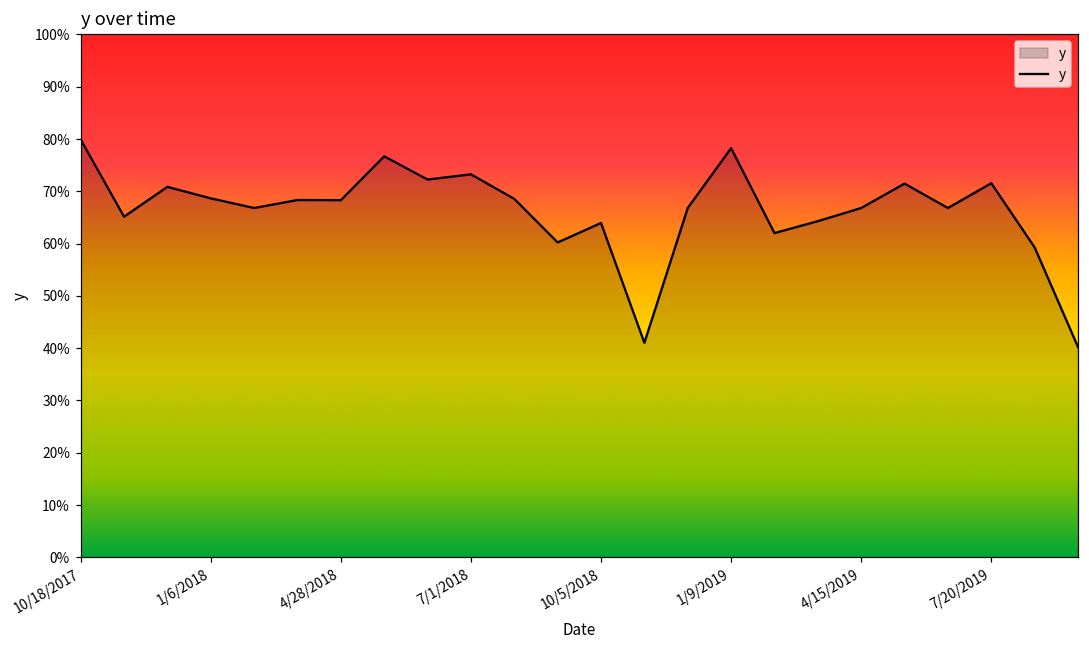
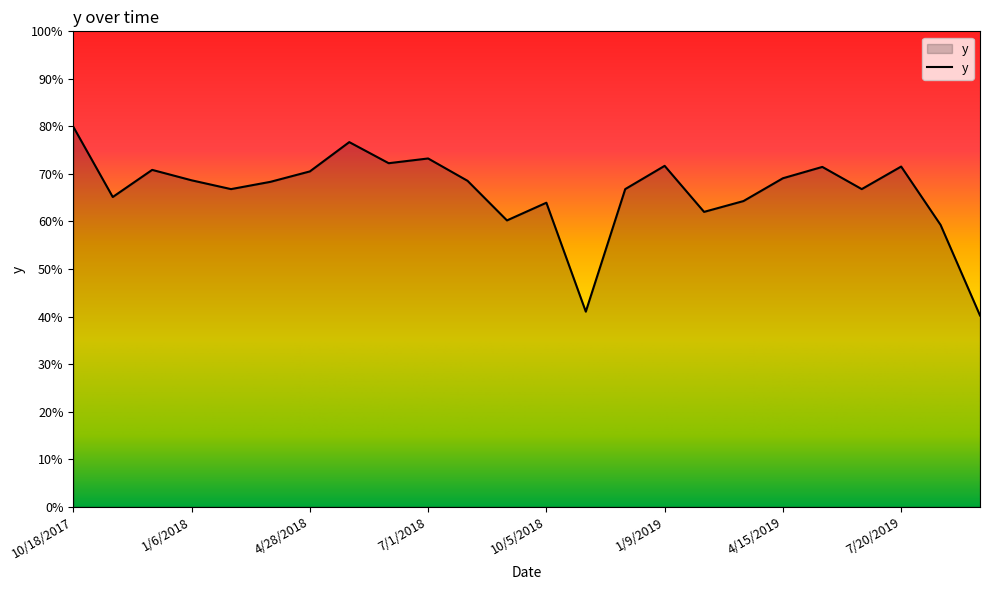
4/28/2018: 68% -> 71%
1/9/2019: 78% -> 72%
4/15/2019: 67% -> 69%
